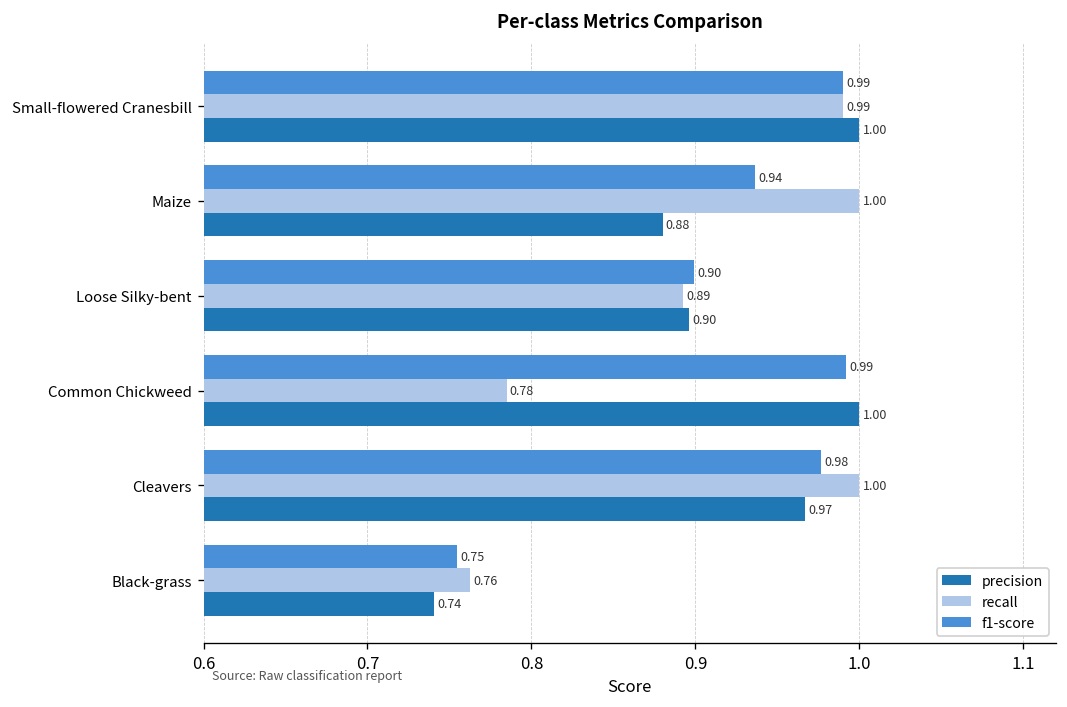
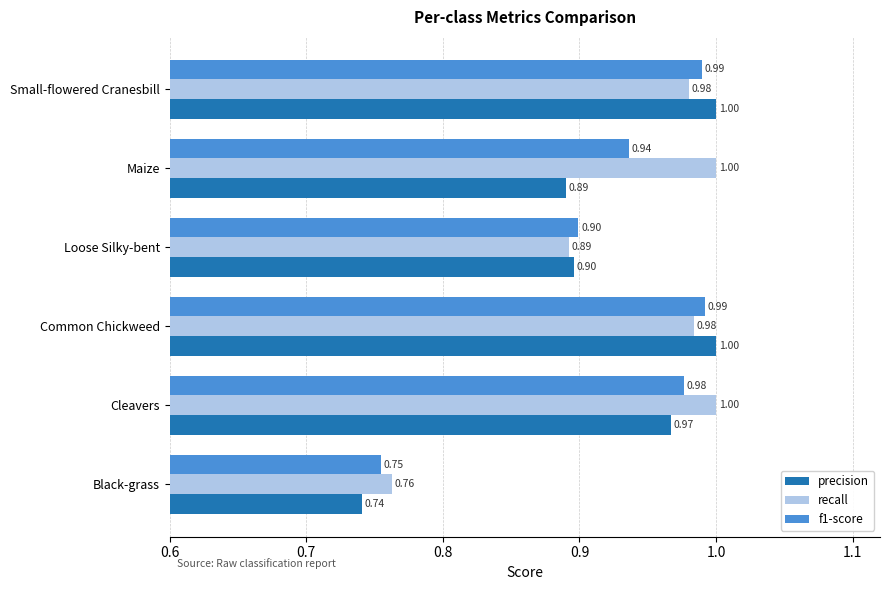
recall, Small-flowered Cranesbill: 0.99 -> 0.98
precision, Maize: 0.88 -> 0.89
recall, Common Chickweed: 0.78 -> 0.98
